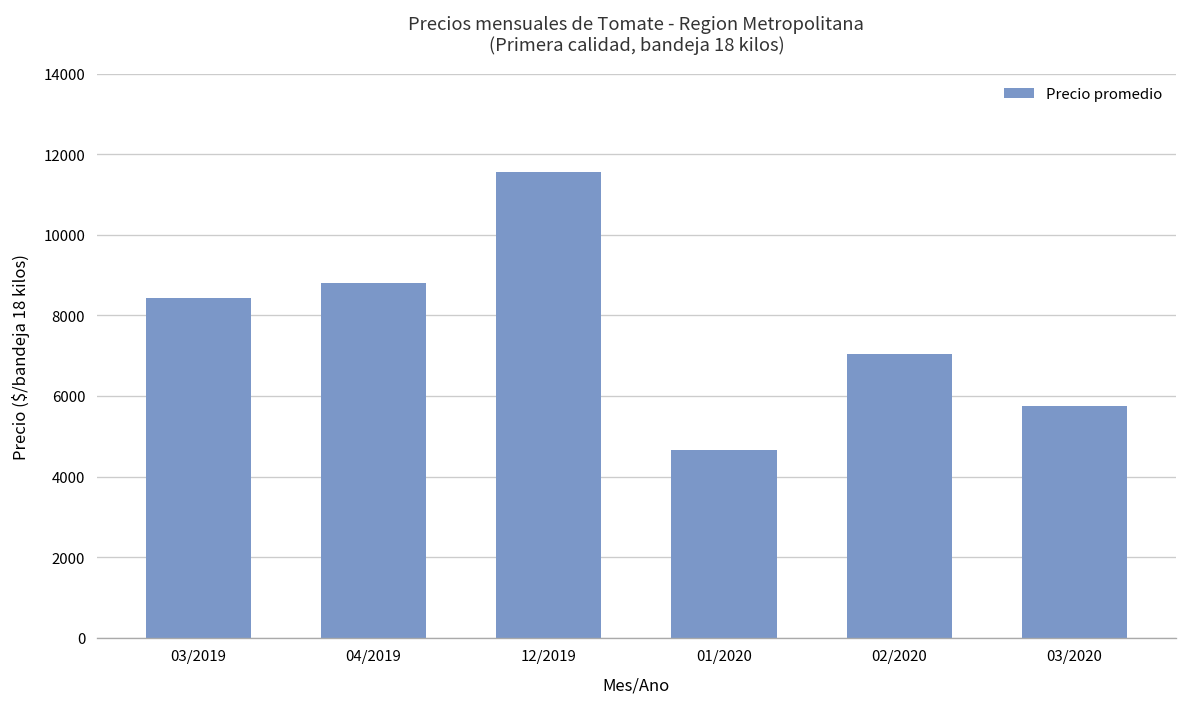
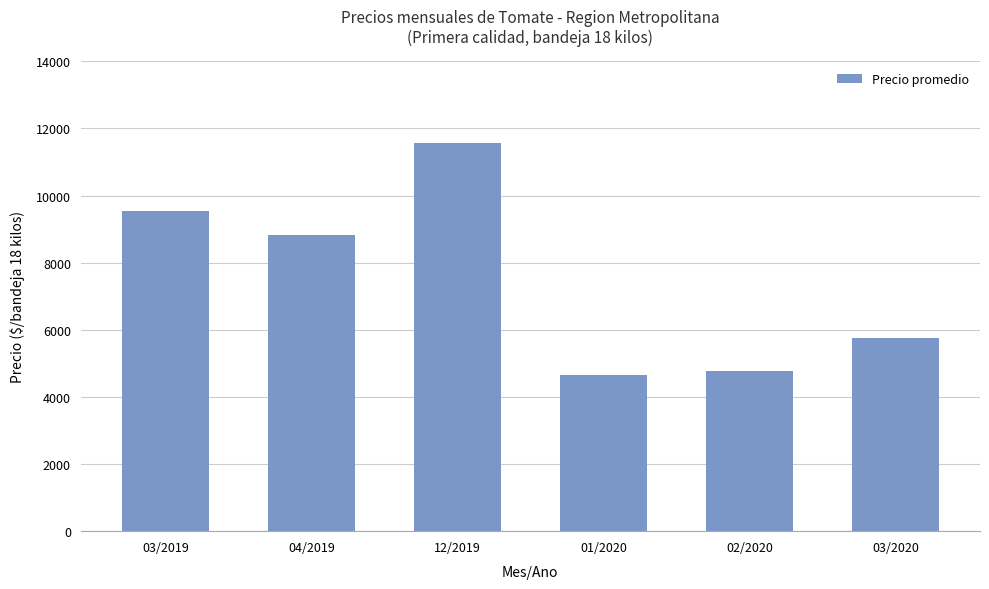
03/2019: 8400 -> 9600
02/2020: 7000 -> 4800
